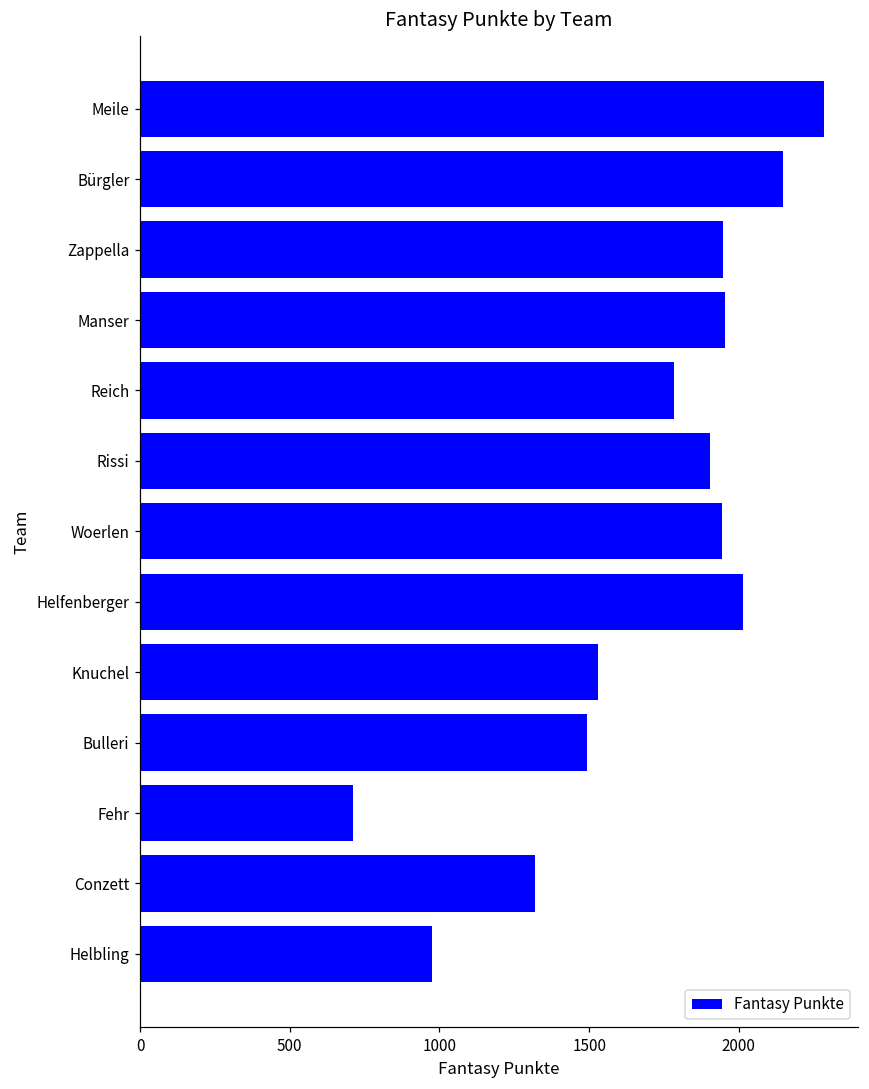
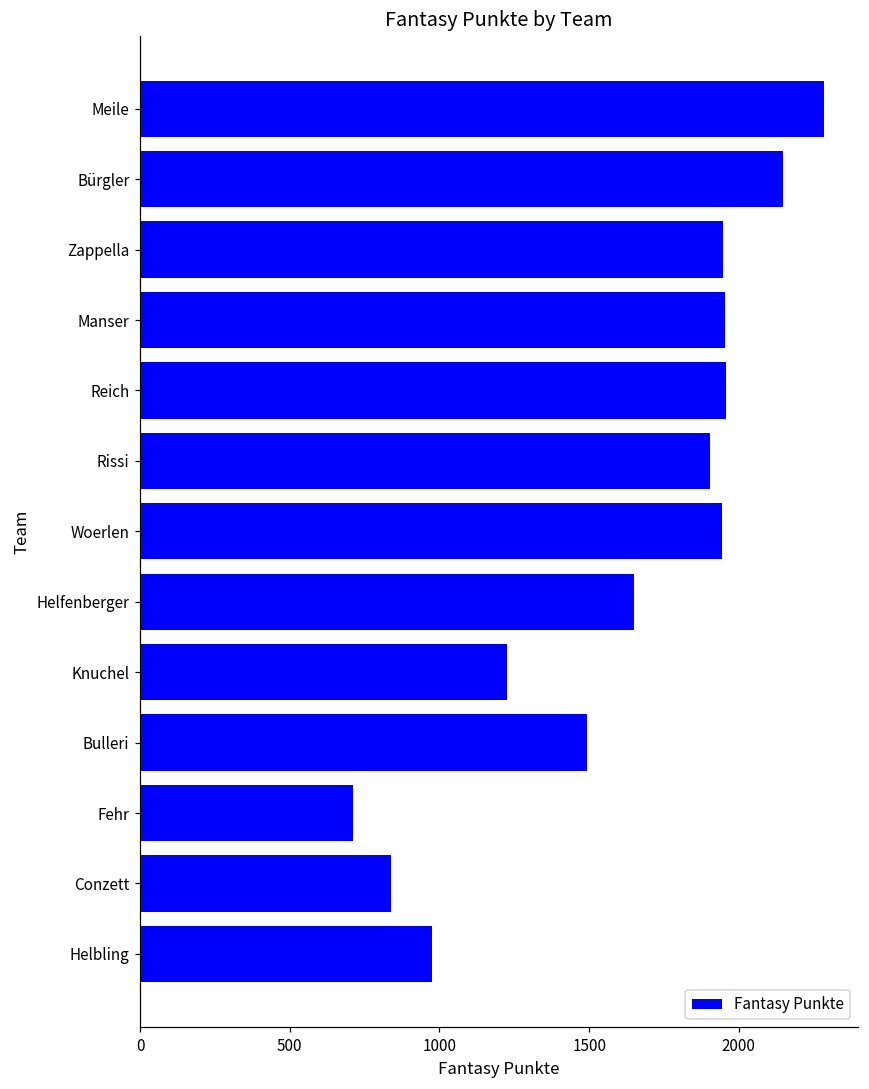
Reich: 1790 -> 1960
Helfenberger: 2010 -> 1650
Knuchel: 1530 -> 1230
Conzett: 1320 -> 840
